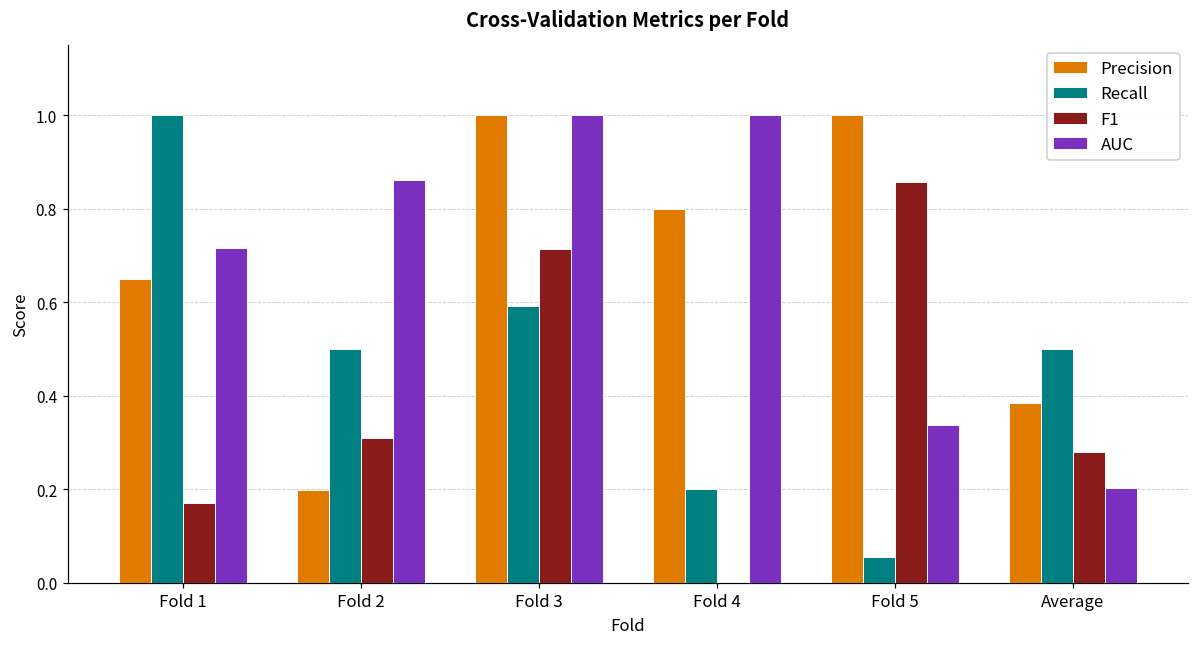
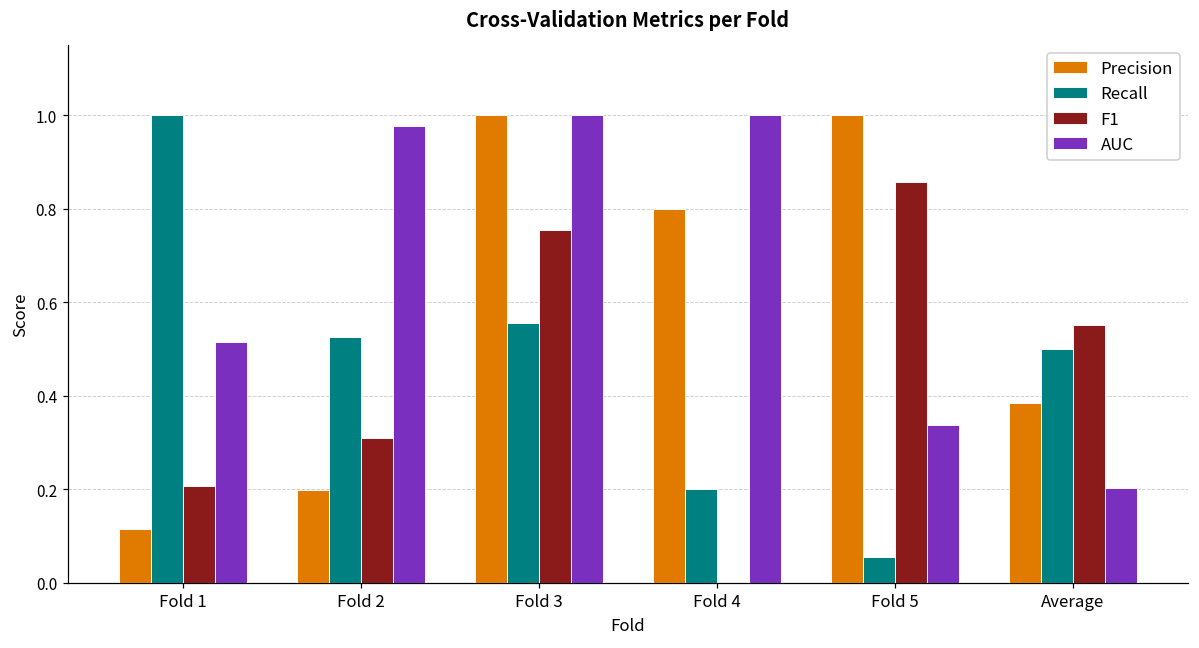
Precision, Fold 1: 0.65 -> 0.12
F1, Fold 1: 0.17 -> 0.21
AUC, Fold 1: 0.72 -> 0.52
Recall, Fold 2: 0.50 -> 0.53
AUC, Fold 2: 0.86 -> 0.98
Recall, Fold 3: 0.59 -> 0.56
F1, Fold 3: 0.71 -> 0.75
F1, Average: 0.28 -> 0.55
